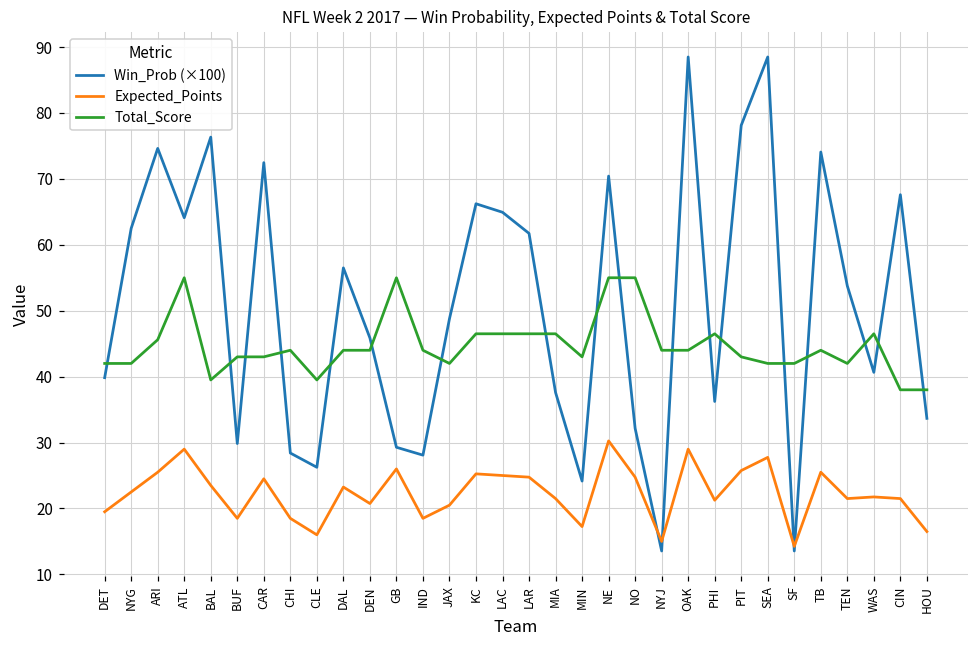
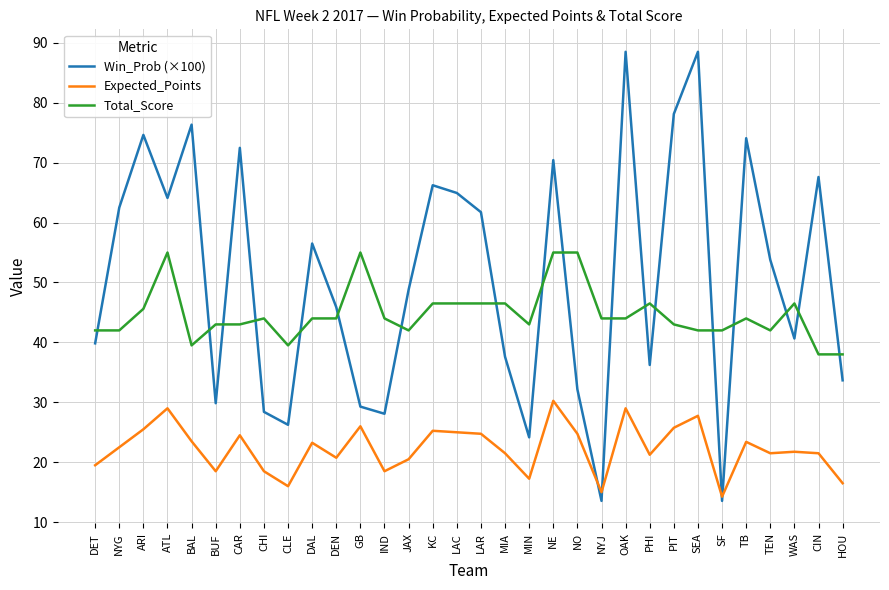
Expected_Points, TB: 26 -> 23
